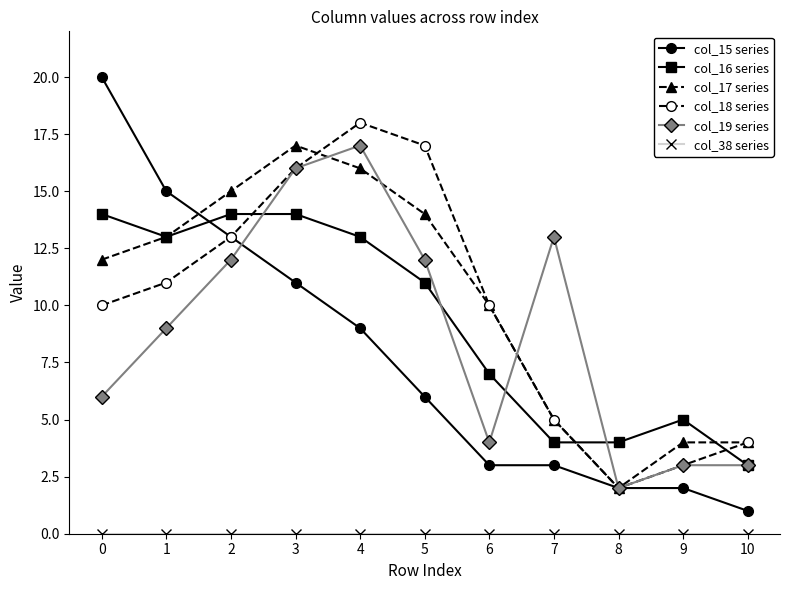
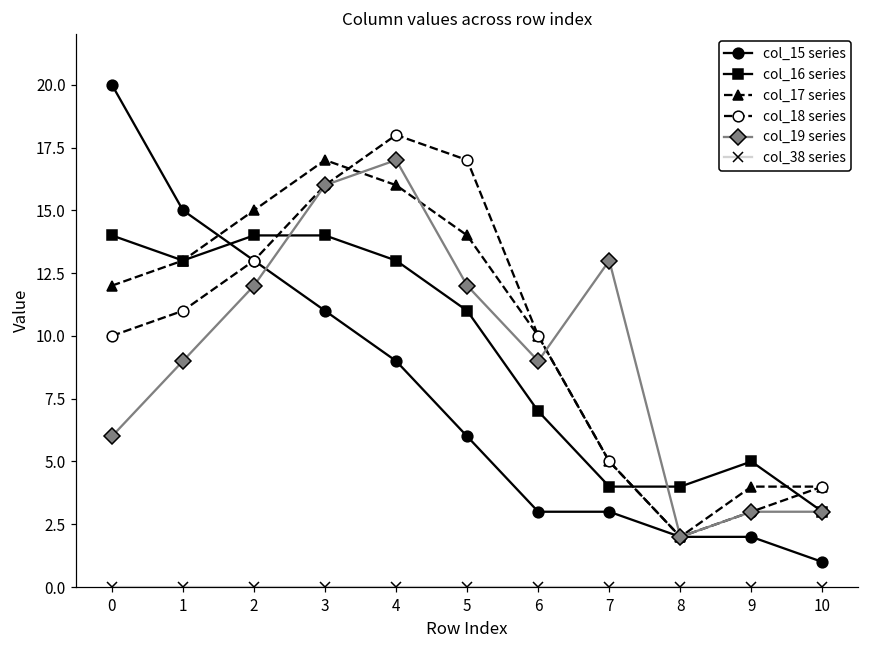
col_19 series, 6: 4 -> 9
